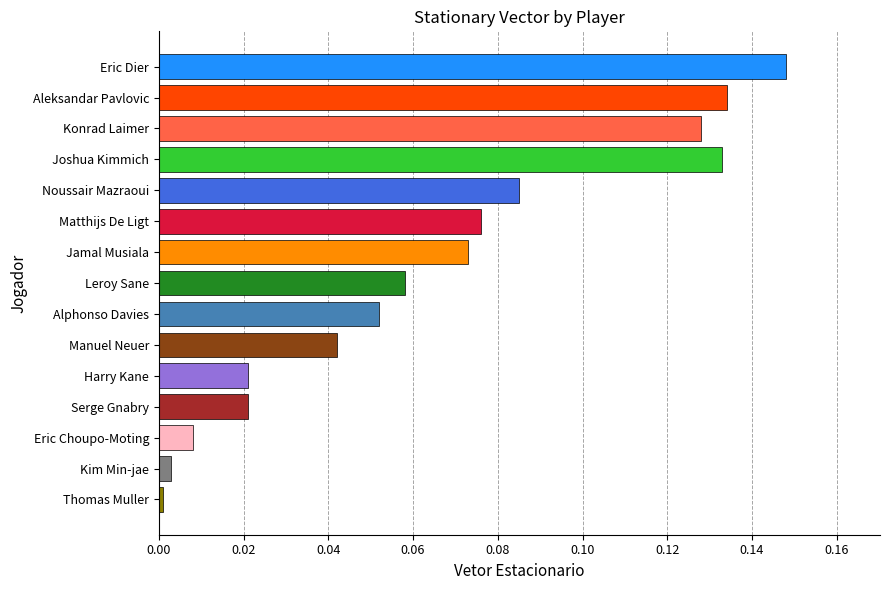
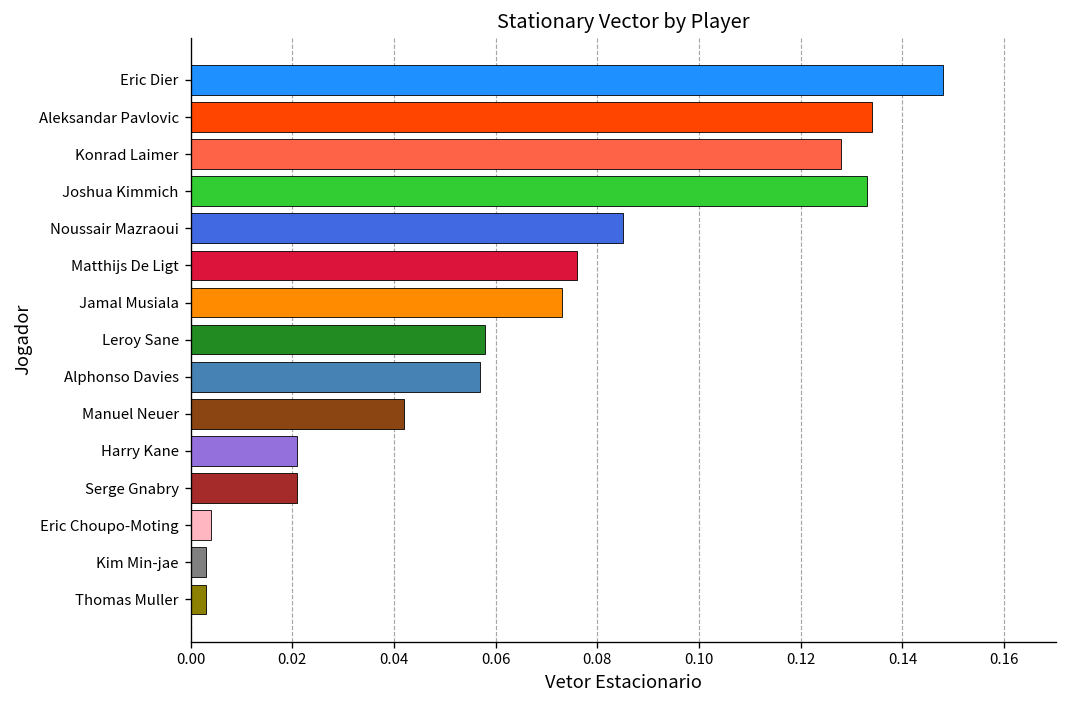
Alphonso Davies: 0.052 -> 0.057
Eric Choupo-Moting: 0.008 -> 0.004
Thomas Muller: 0.001 -> 0.003
